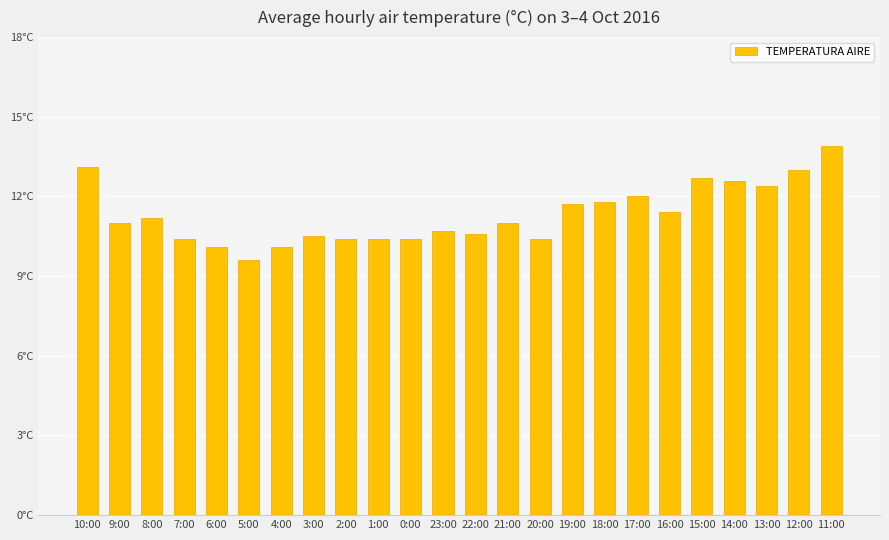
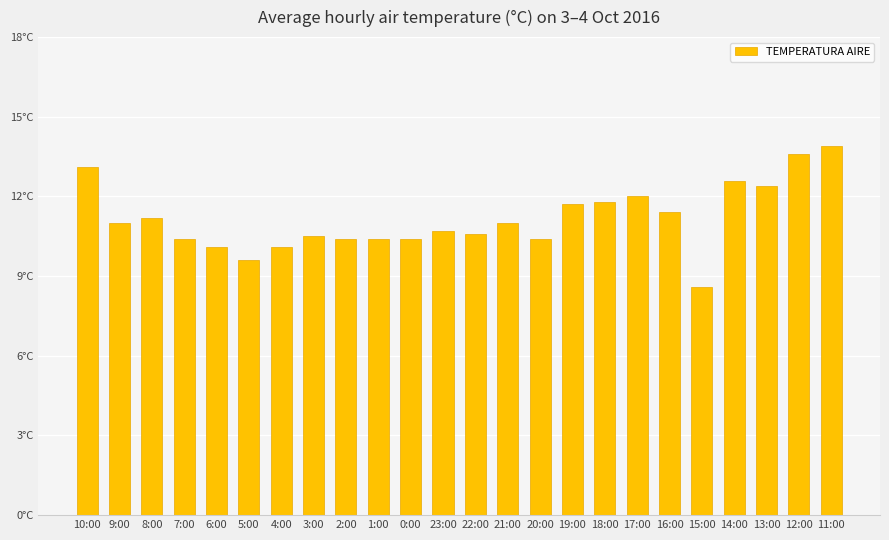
15:00: 12.7°C -> 8.6°C
12:00: 13.0°C -> 13.6°C
